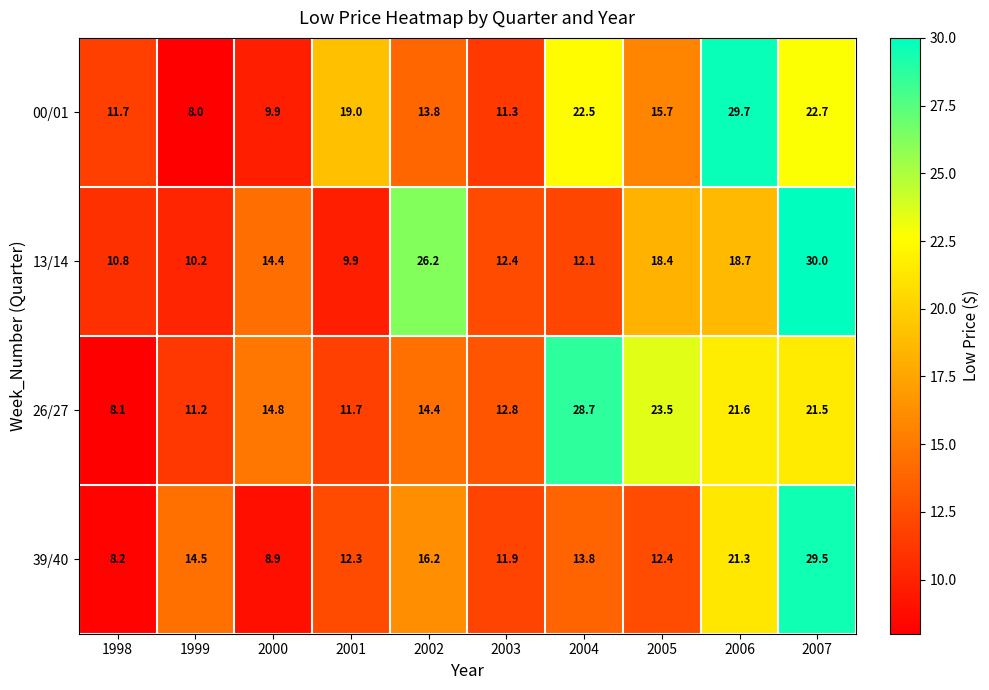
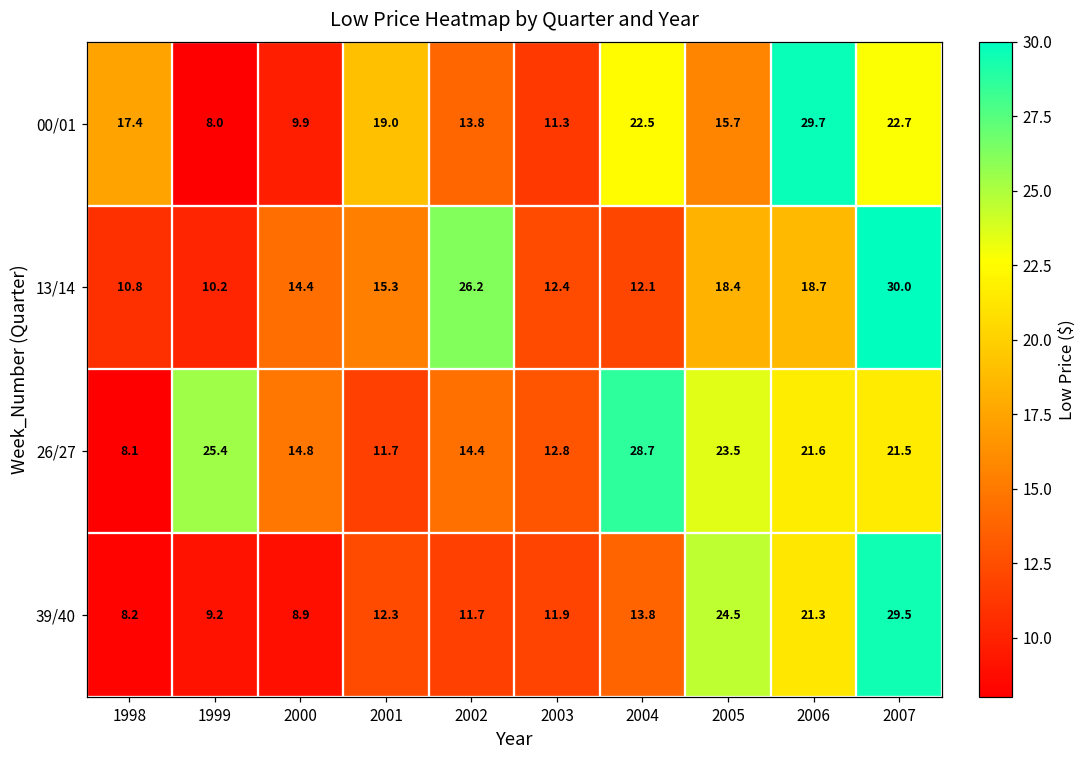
00/01, 1998: 11.7 -> 17.4
13/14, 2001: 9.9 -> 15.3
26/27, 1999: 11.2 -> 25.4
39/40, 1999: 14.5 -> 9.2
39/40, 2002: 16.2 -> 11.7
39/40, 2005: 12.4 -> 24.5
